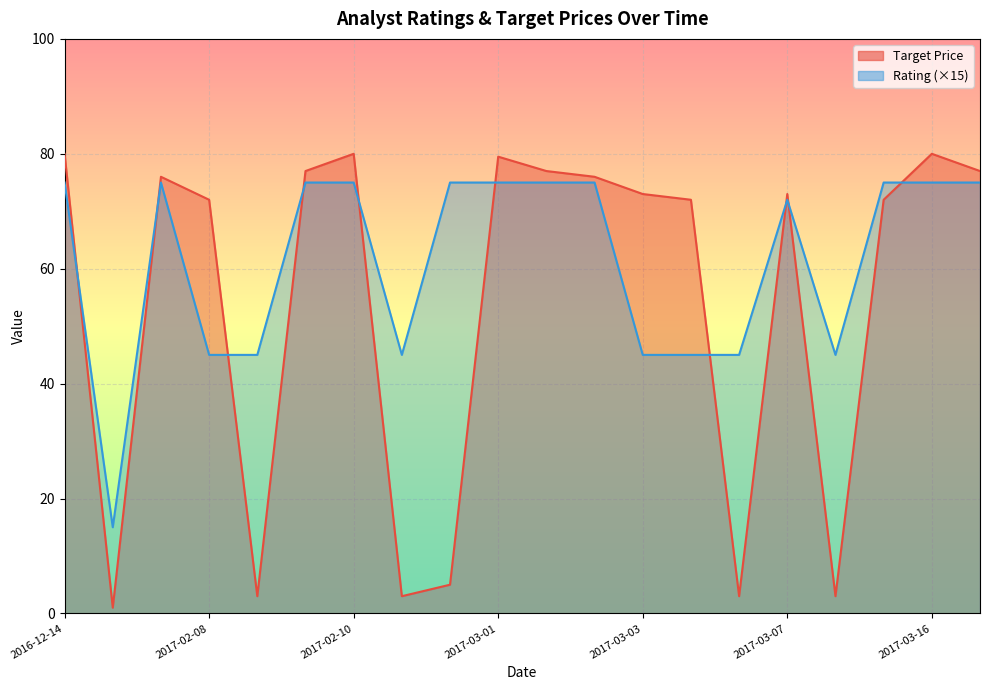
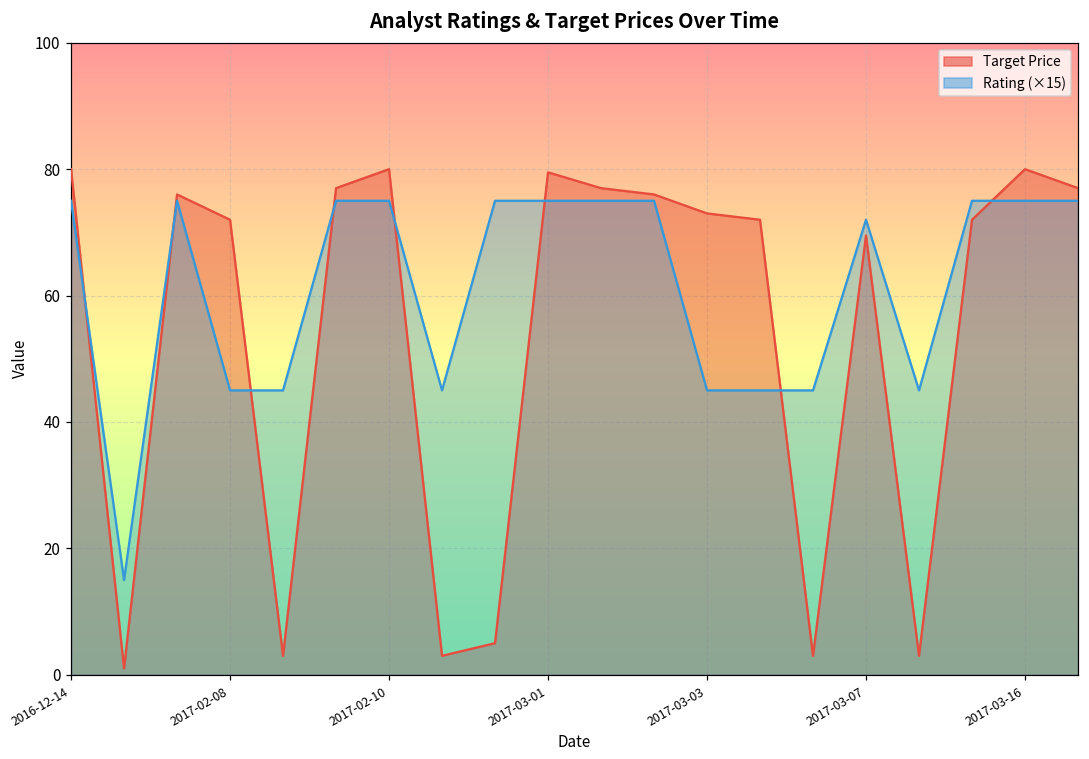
Target Price, 2017-03-07: 73 -> 70
